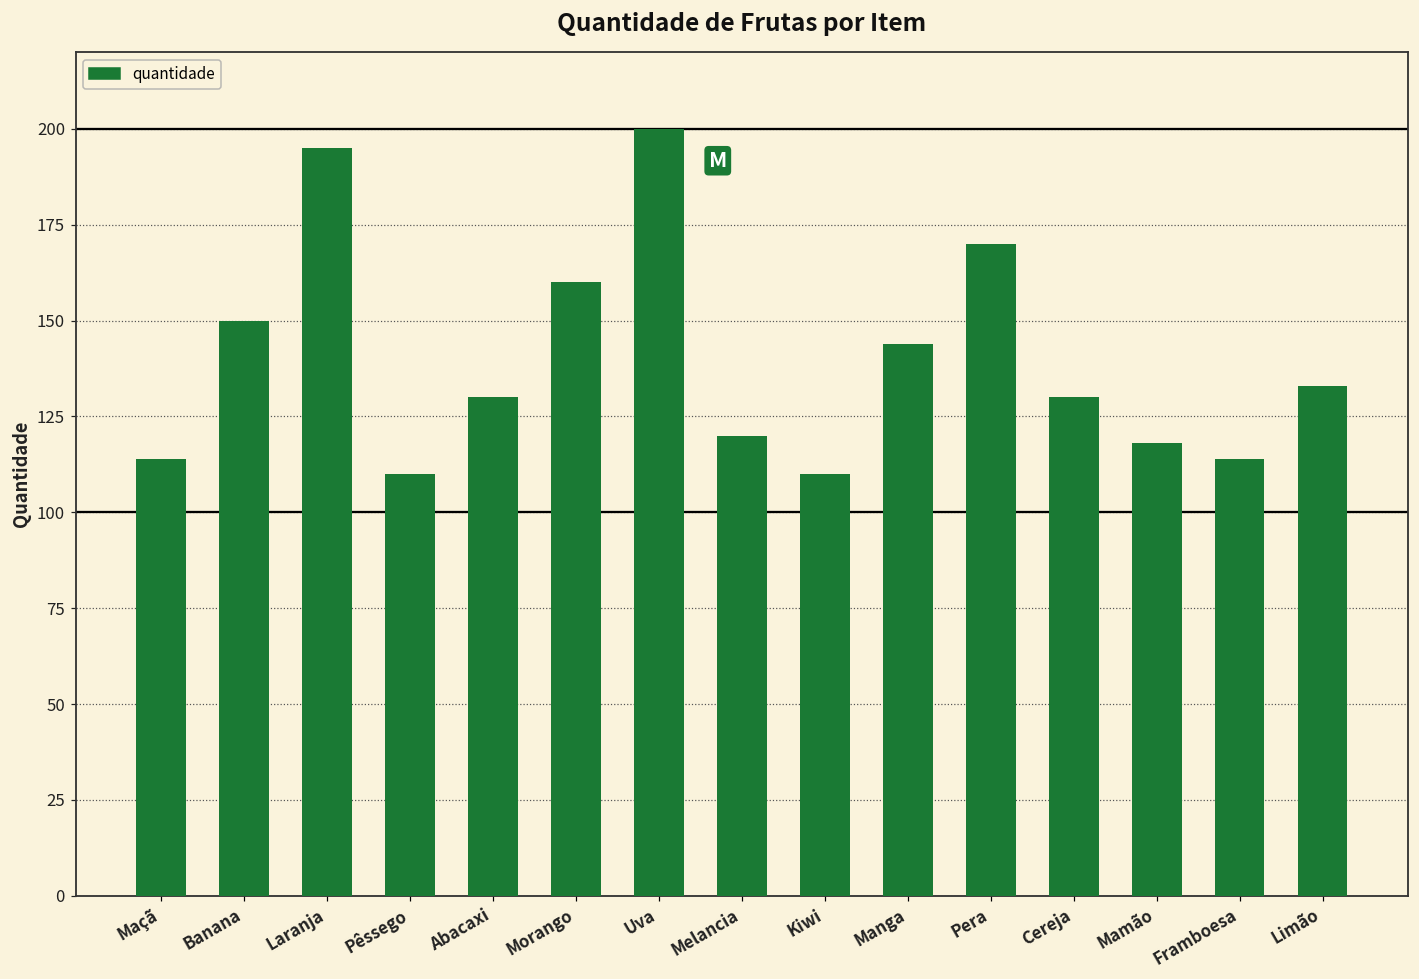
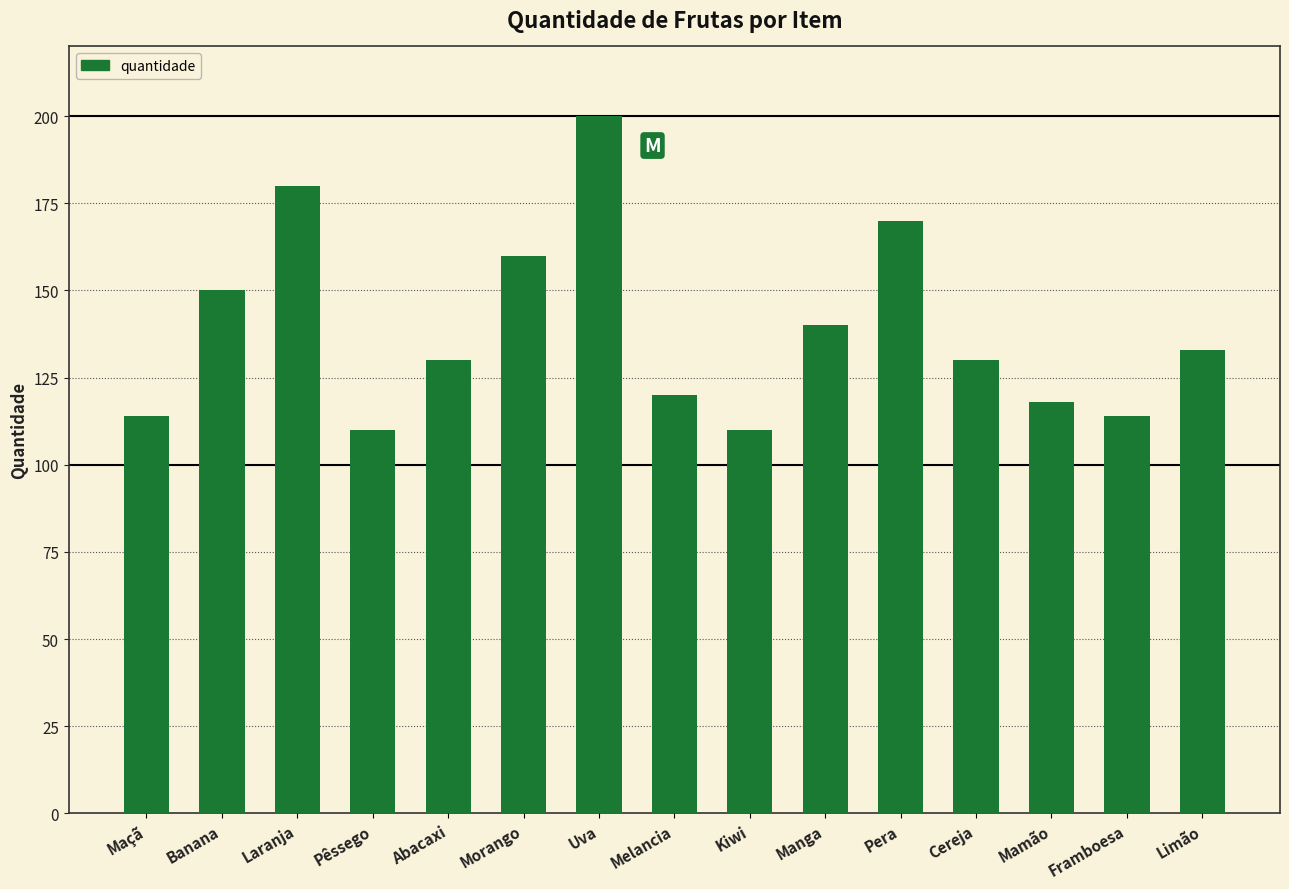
Laranja: 195 -> 180
Manga: 144 -> 140
